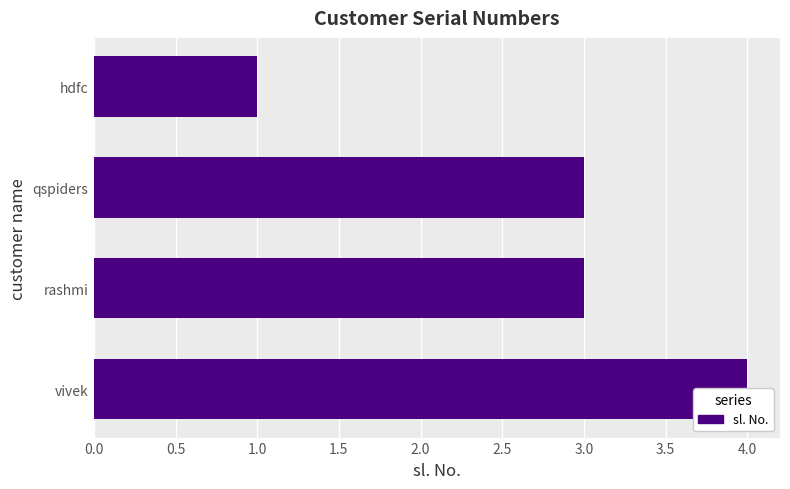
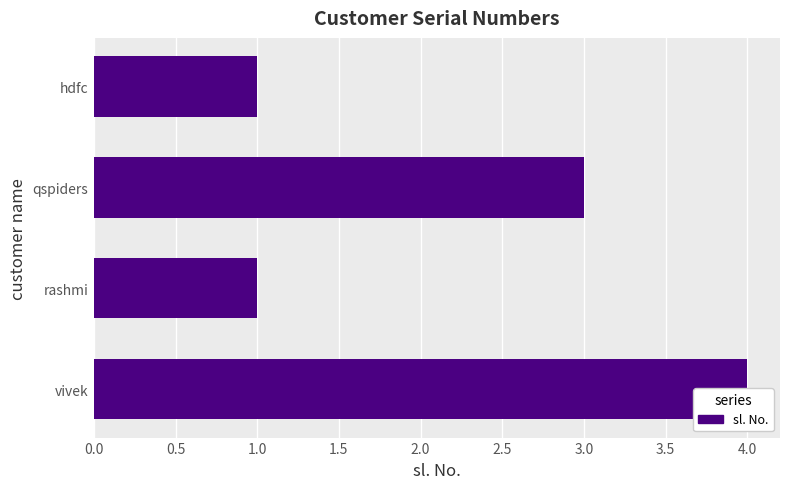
rashmi: 3 -> 1
